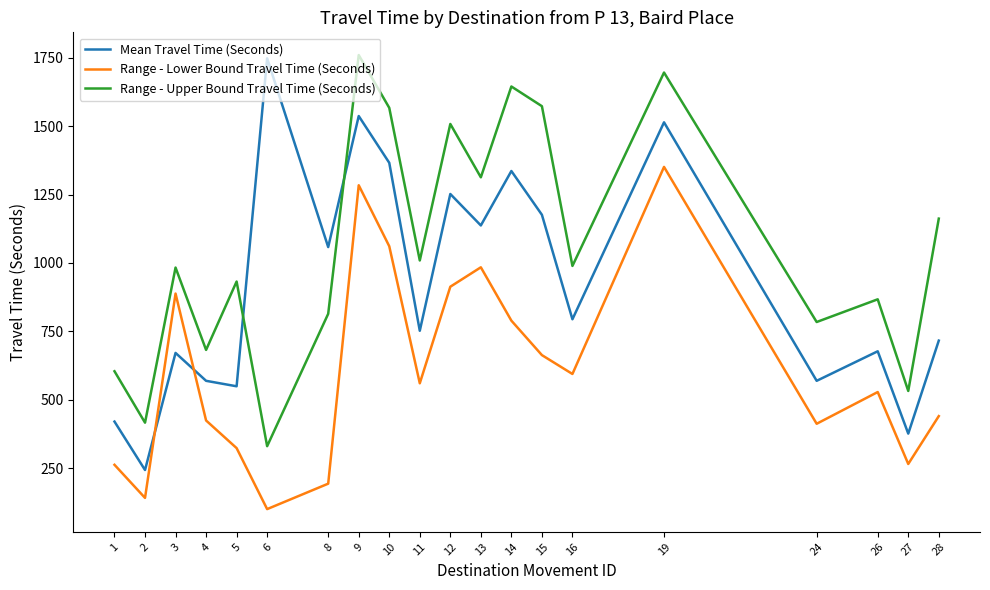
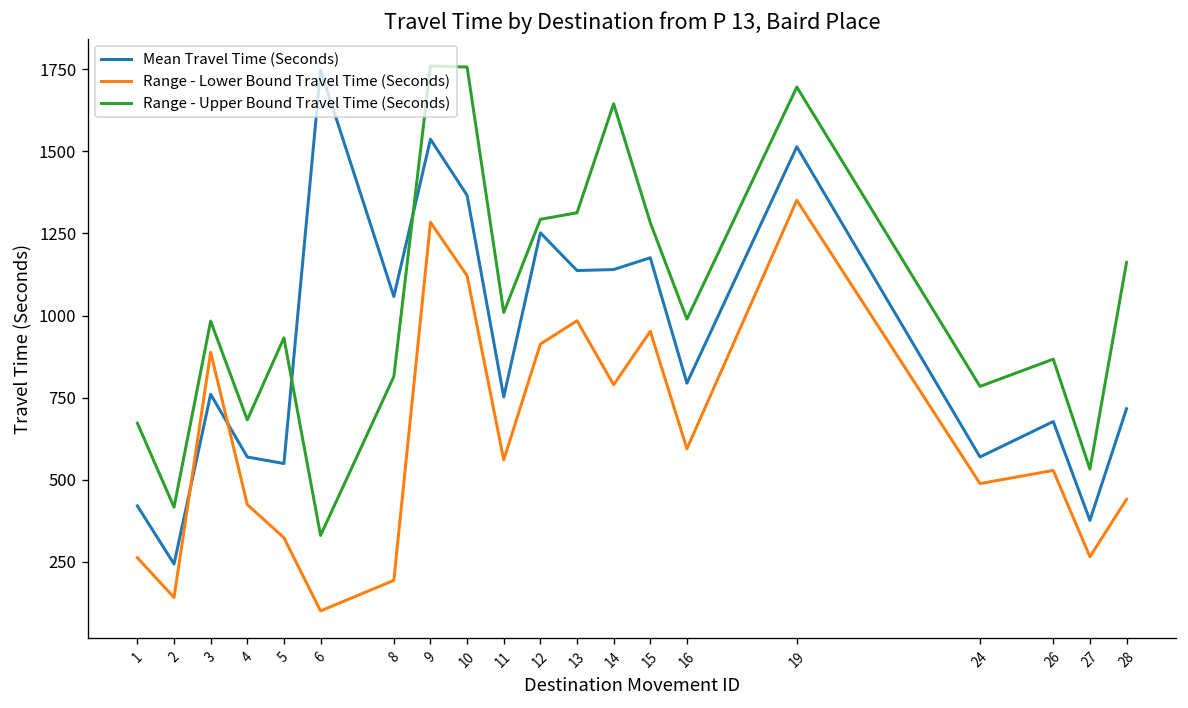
Range - Upper Bound Travel Time (Seconds), 1: 600 -> 670
Mean Travel Time (Seconds), 3: 670 -> 760
Range - Lower Bound Travel Time (Seconds), 10: 1060 -> 1120
Range - Upper Bound Travel Time (Seconds), 10: 1570 -> 1760
Range - Upper Bound Travel Time (Seconds), 12: 1510 -> 1290
Mean Travel Time (Seconds), 14: 1340 -> 1140
Range - Lower Bound Travel Time (Seconds), 15: 660 -> 950
Range - Upper Bound Travel Time (Seconds), 15: 1570 -> 1280
Range - Lower Bound Travel Time (Seconds), 24: 410 -> 490
